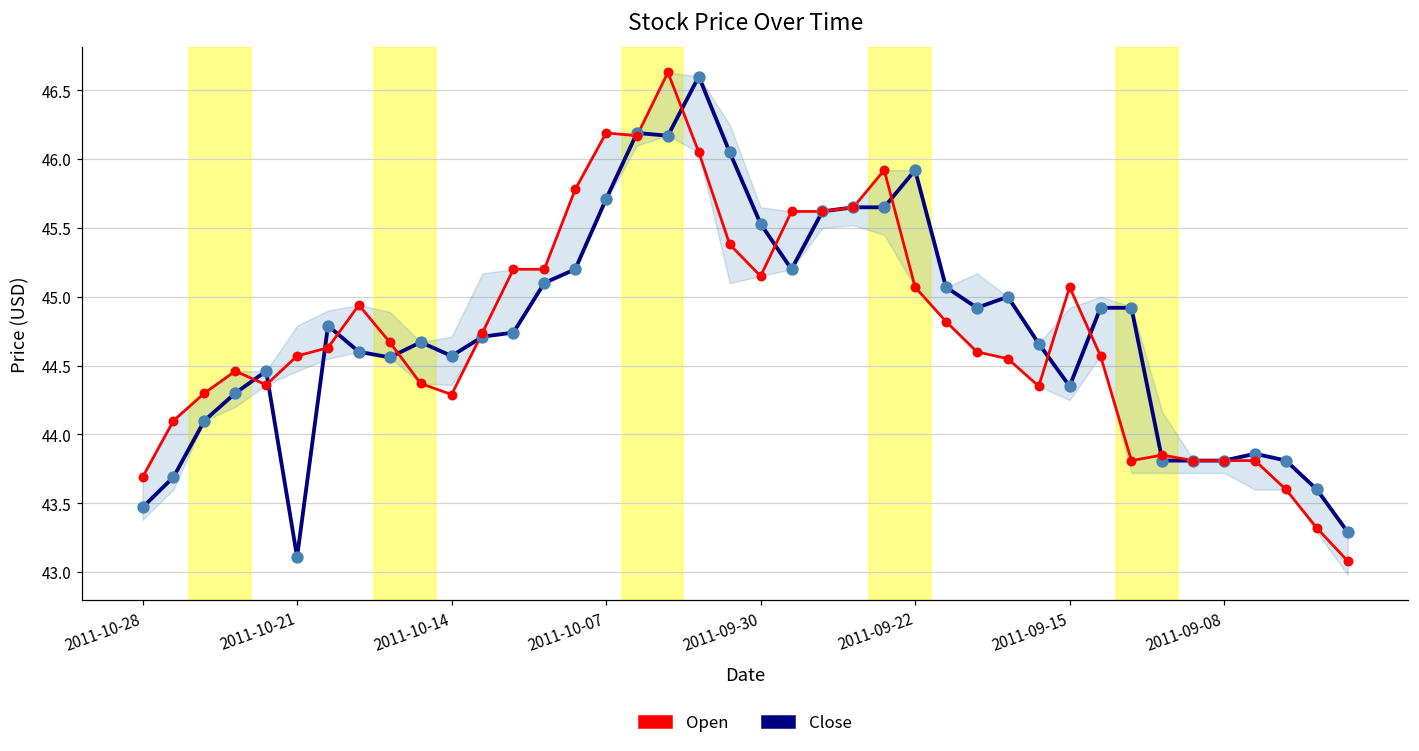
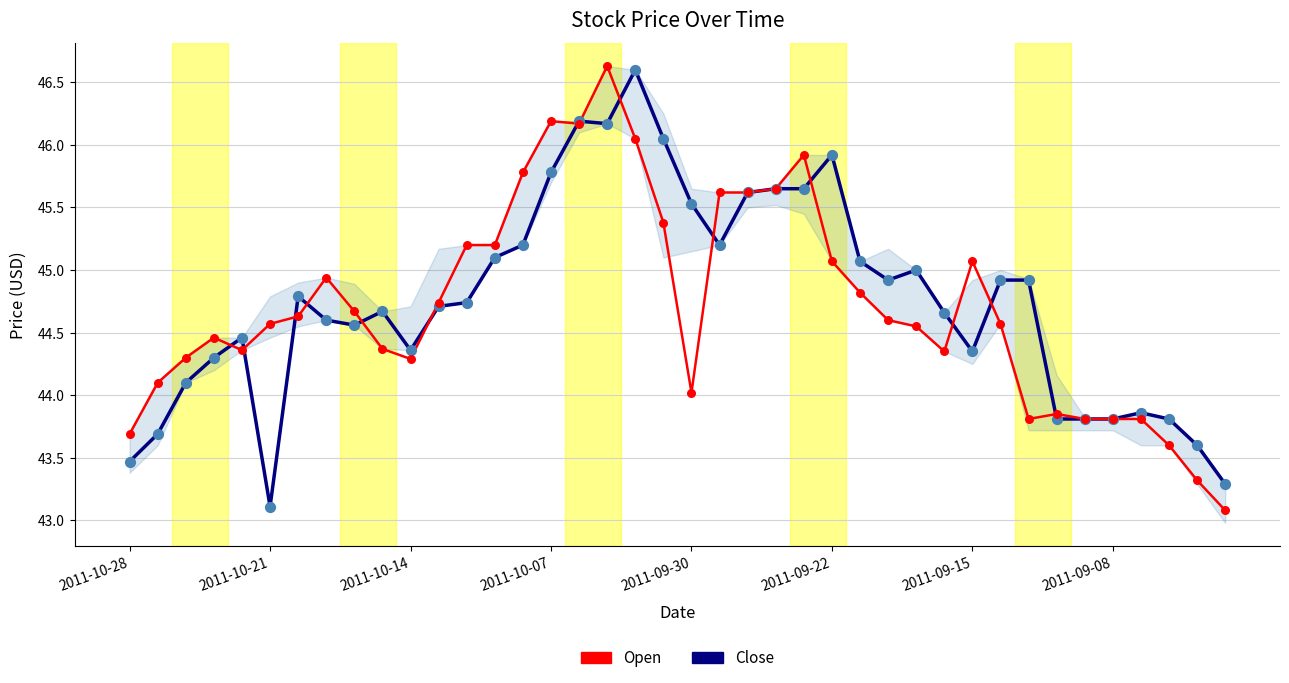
Close, 2011-10-14: 44.57 -> 44.36
Close, 2011-10-07: 45.71 -> 45.78
Open, 2011-09-30: 45.15 -> 44.02
